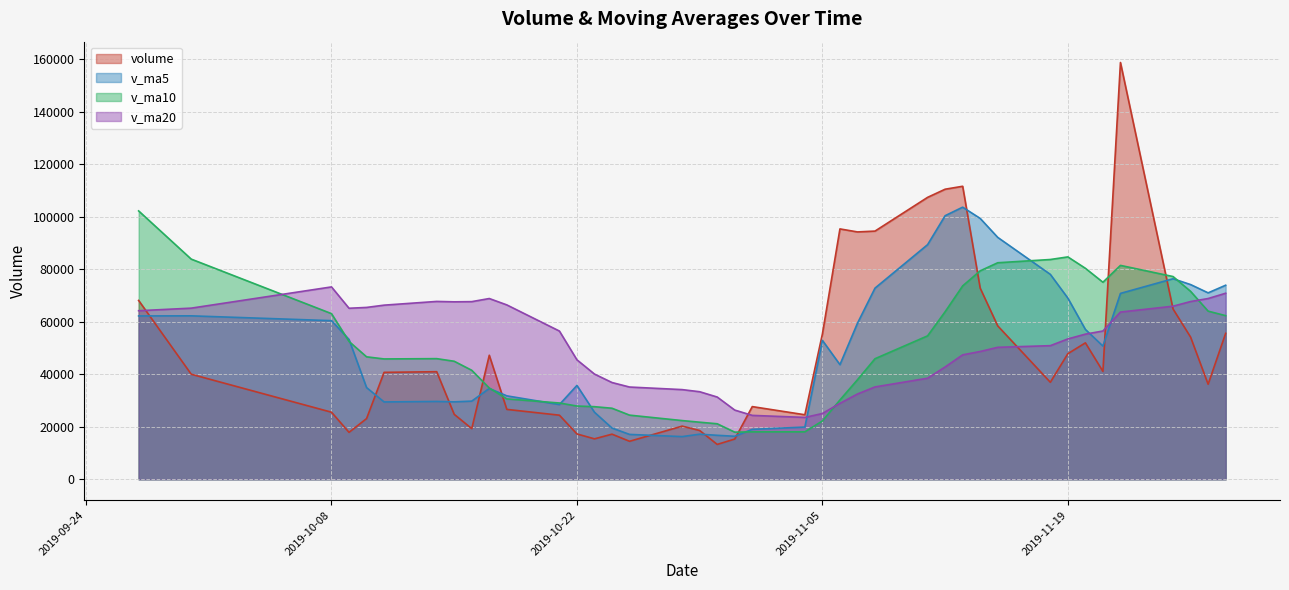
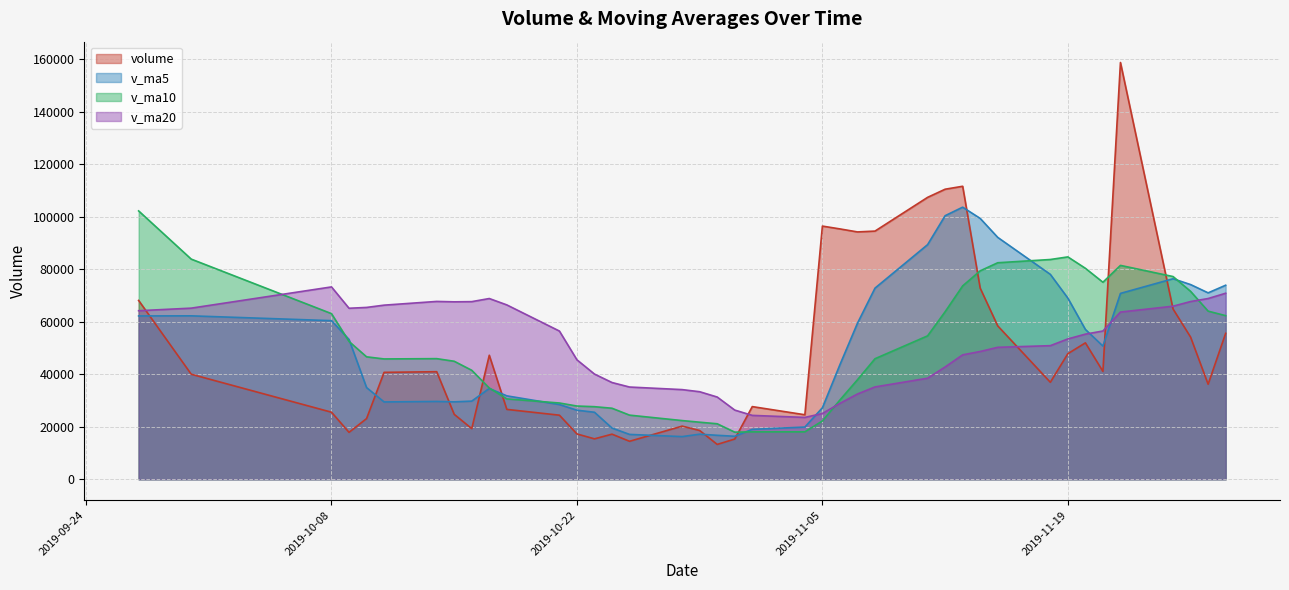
v_ma5, 2019-10-22: 36000 -> 26000
volume, 2019-11-05: 55000 -> 96000
v_ma5, 2019-11-05: 53000 -> 27000
